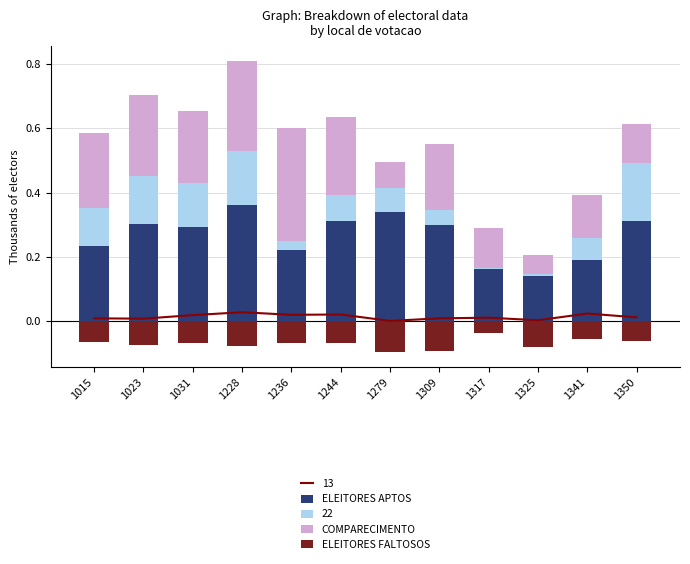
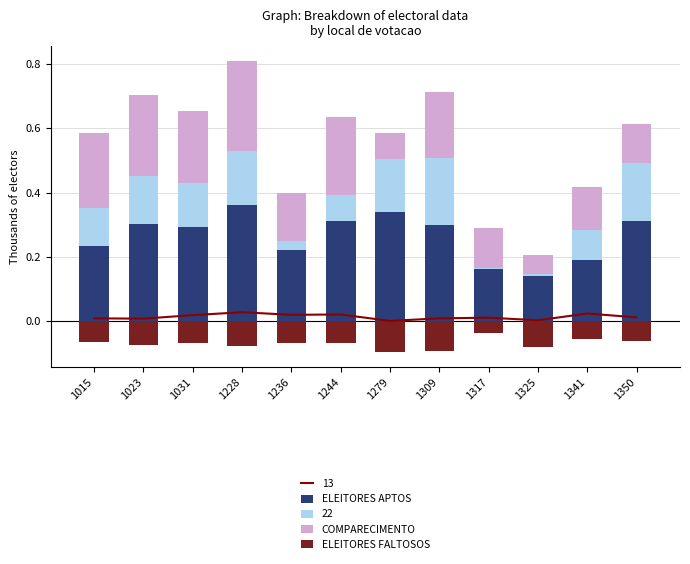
COMPARECIMENTO, 1236: 0.35 -> 0.15
22, 1279: 0.08 -> 0.17
22, 1309: 0.05 -> 0.21
22, 1341: 0.07 -> 0.09
